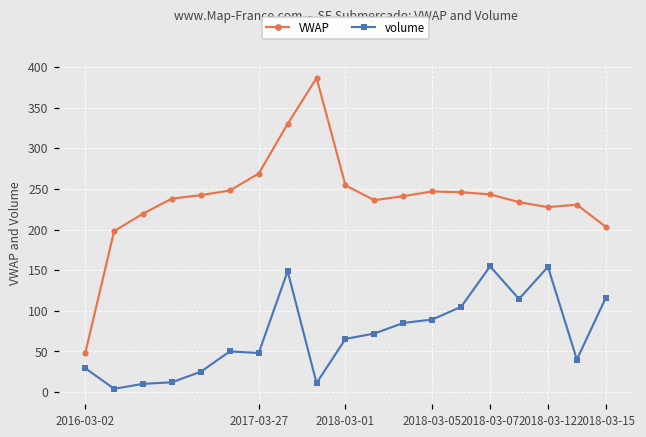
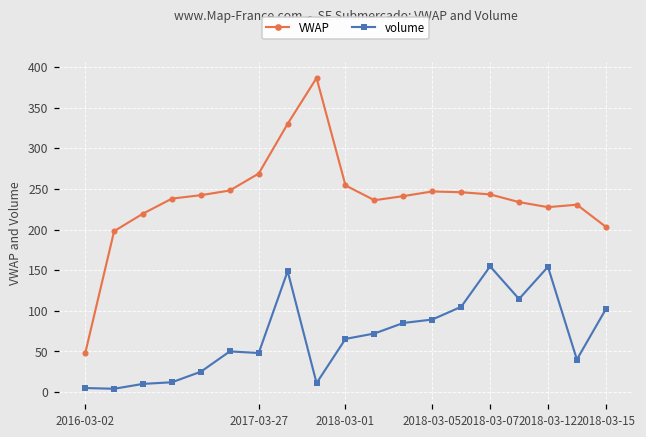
volume, 2016-03-02: 30 -> 0
volume, 2018-03-15: 120 -> 100
